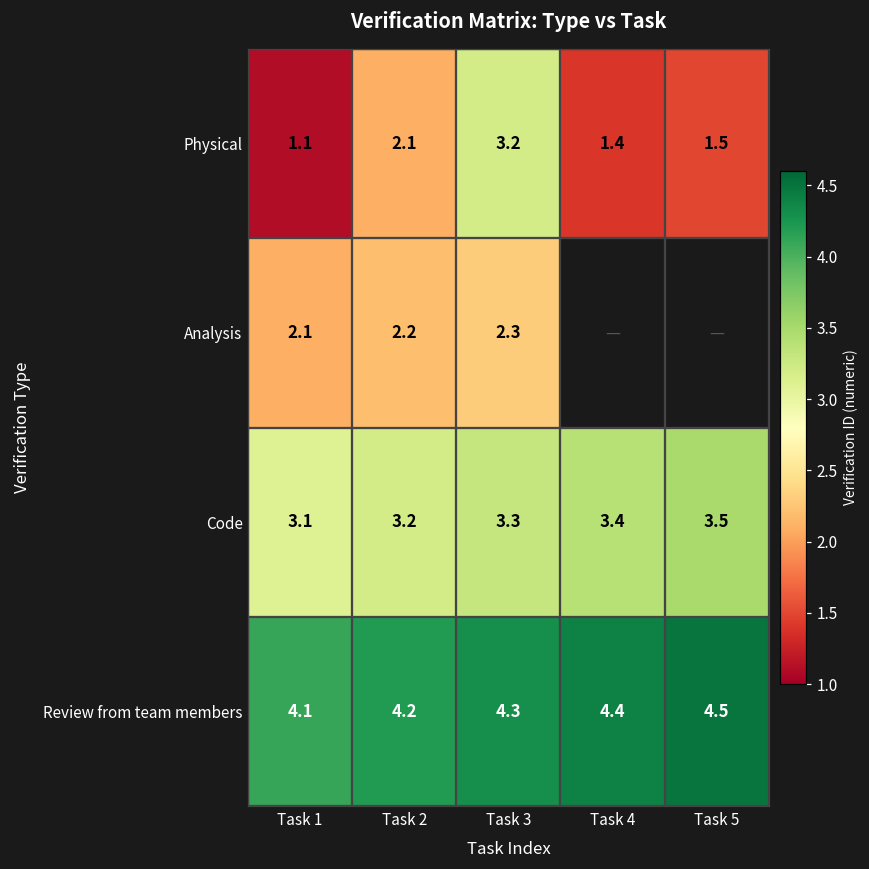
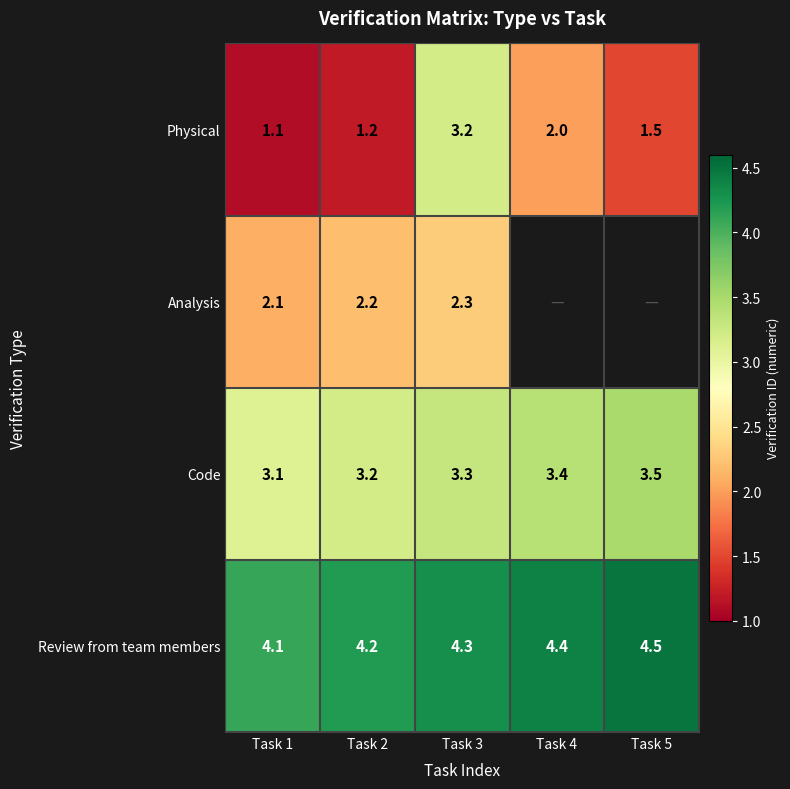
Physical, Task 2: 2.1 -> 1.2
Physical, Task 4: 1.4 -> 2.0
